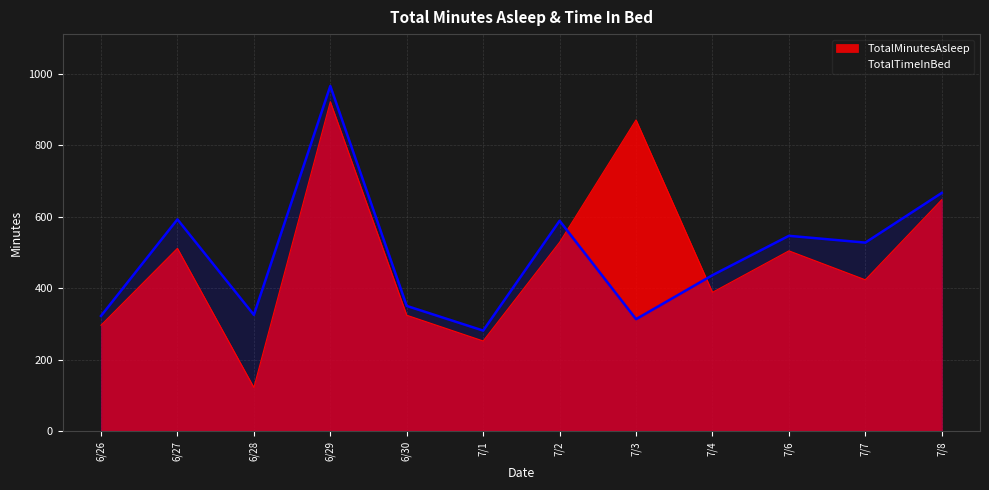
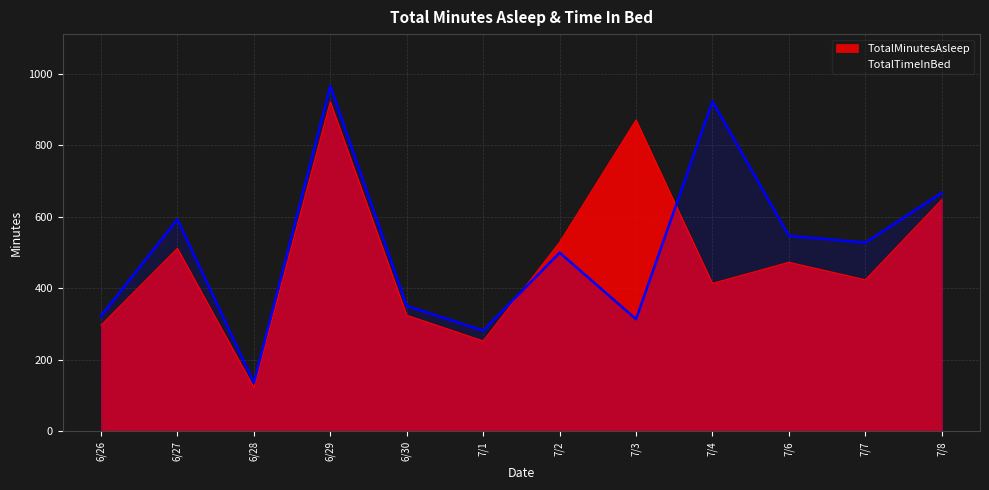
TotalTimeInBed, 6/28: 330 -> 140
TotalTimeInBed, 7/2: 590 -> 500
TotalMinutesAsleep, 7/4: 390 -> 410
TotalTimeInBed, 7/4: 440 -> 920
TotalMinutesAsleep, 7/6: 510 -> 470
